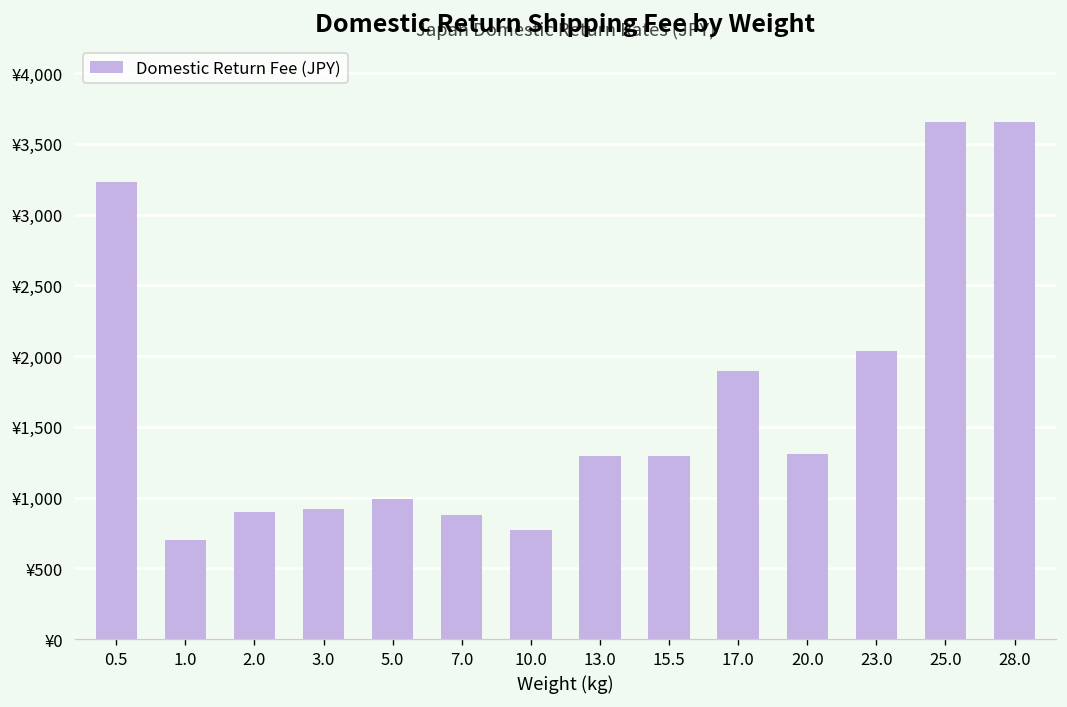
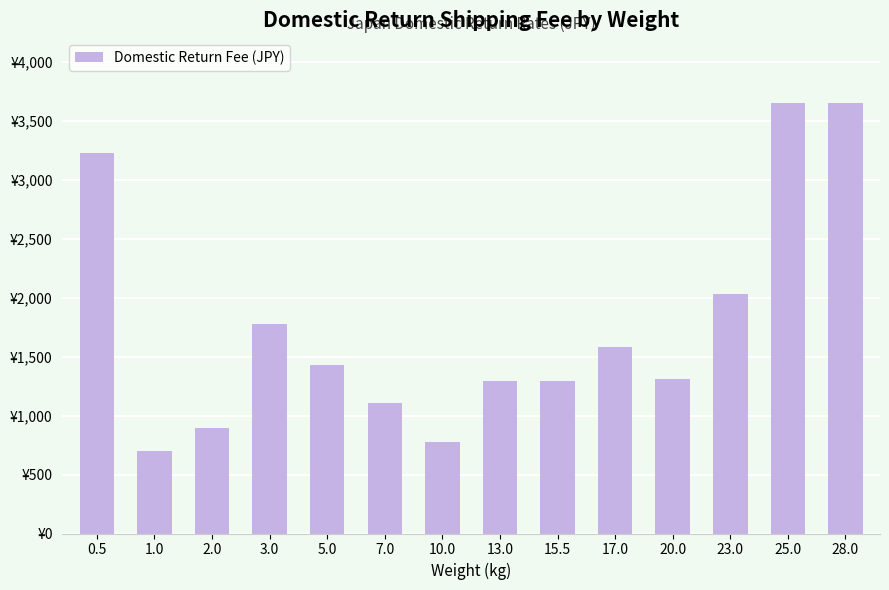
3.0: ¥920 -> ¥1,780
5.0: ¥990 -> ¥1,430
7.0: ¥880 -> ¥1,110
17.0: ¥1,890 -> ¥1,580
